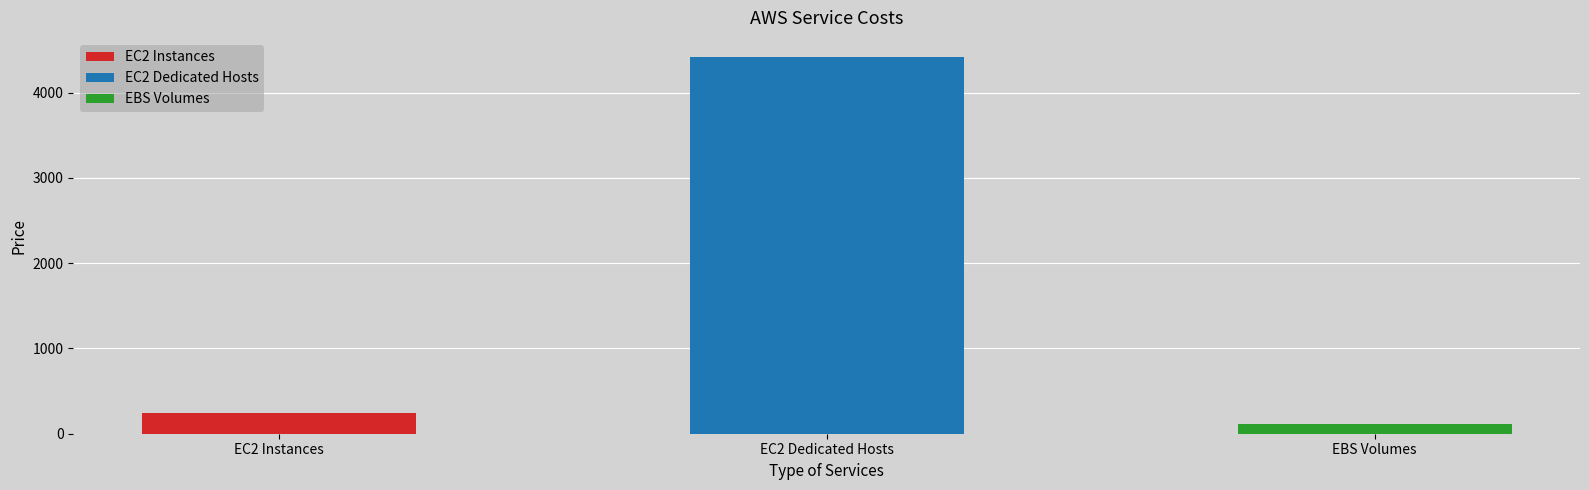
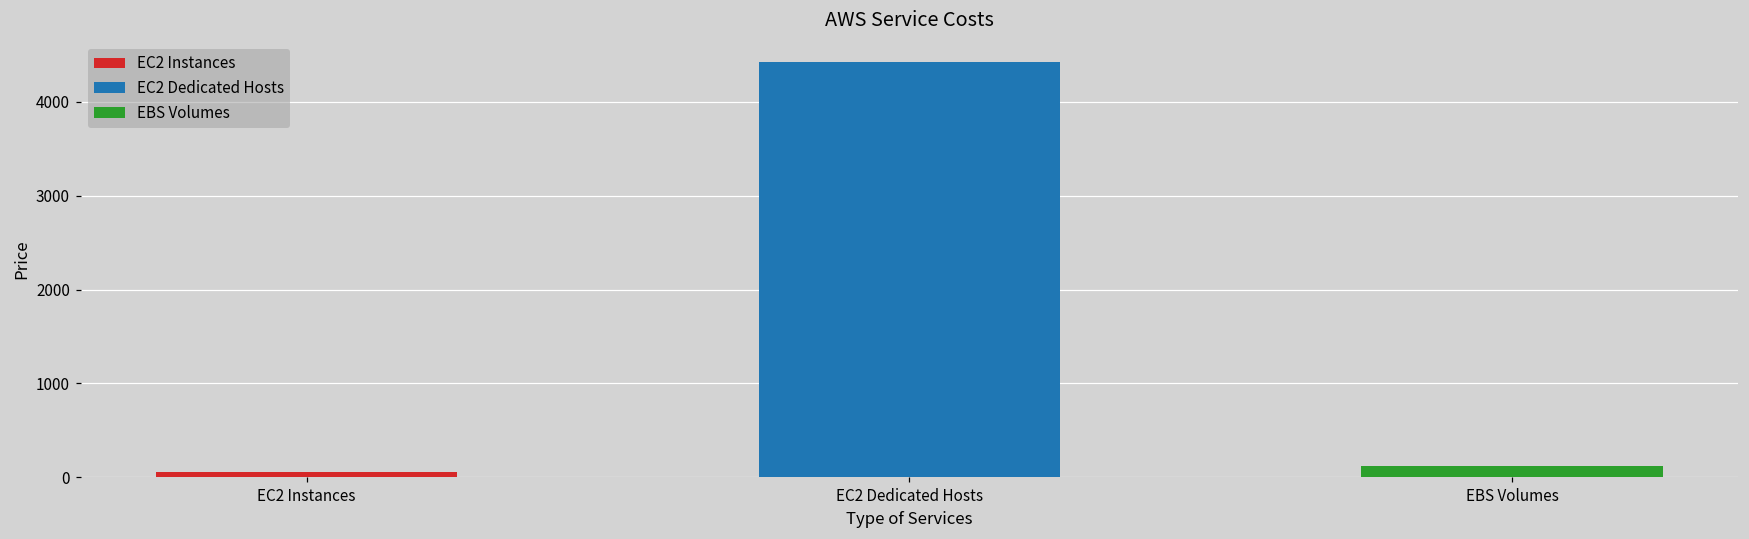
EC2 Instances: 200 -> 100
